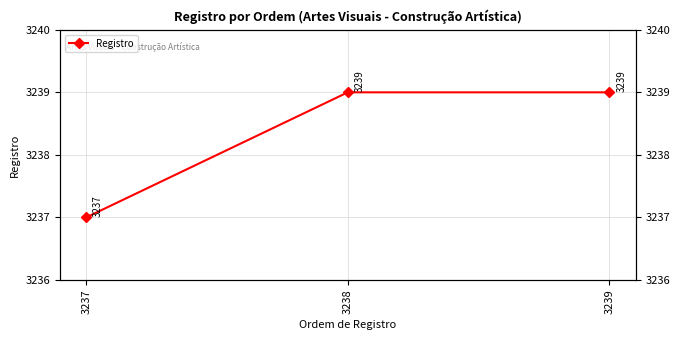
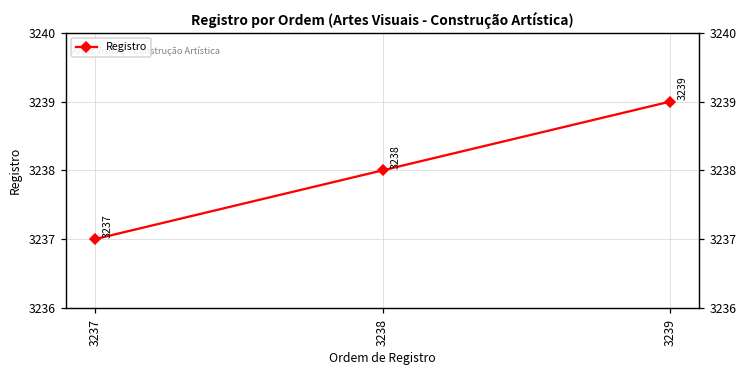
3238: 3239 -> 3238
